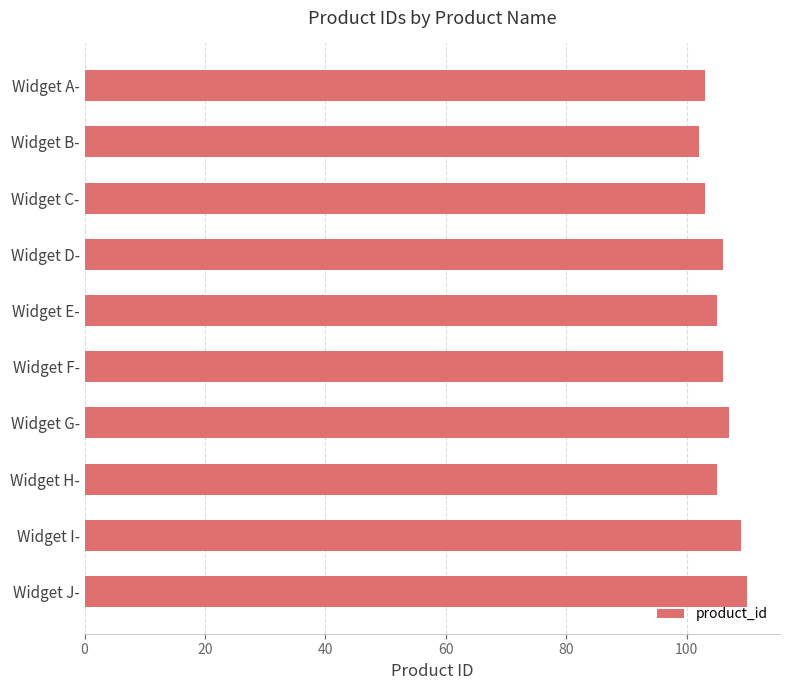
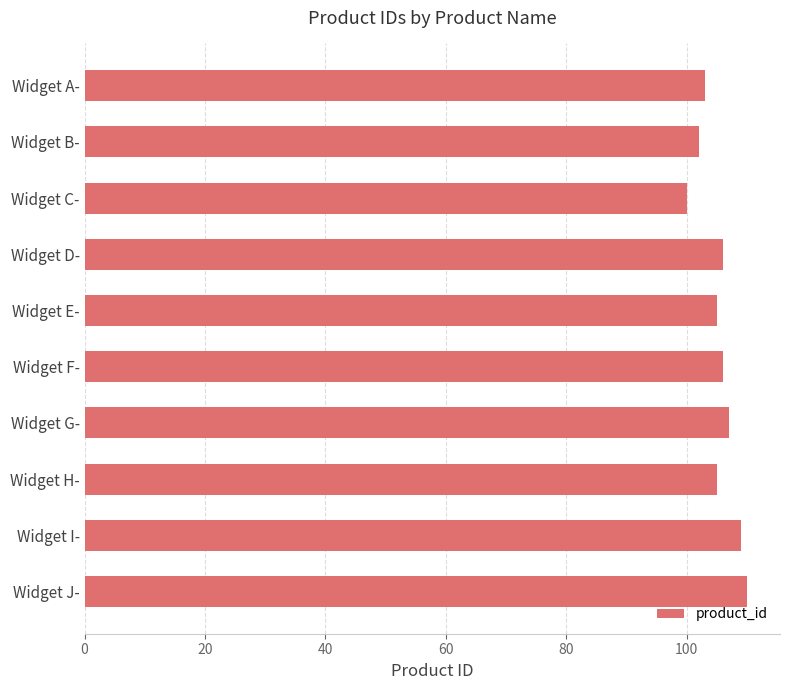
Widget C-: 103 -> 100
